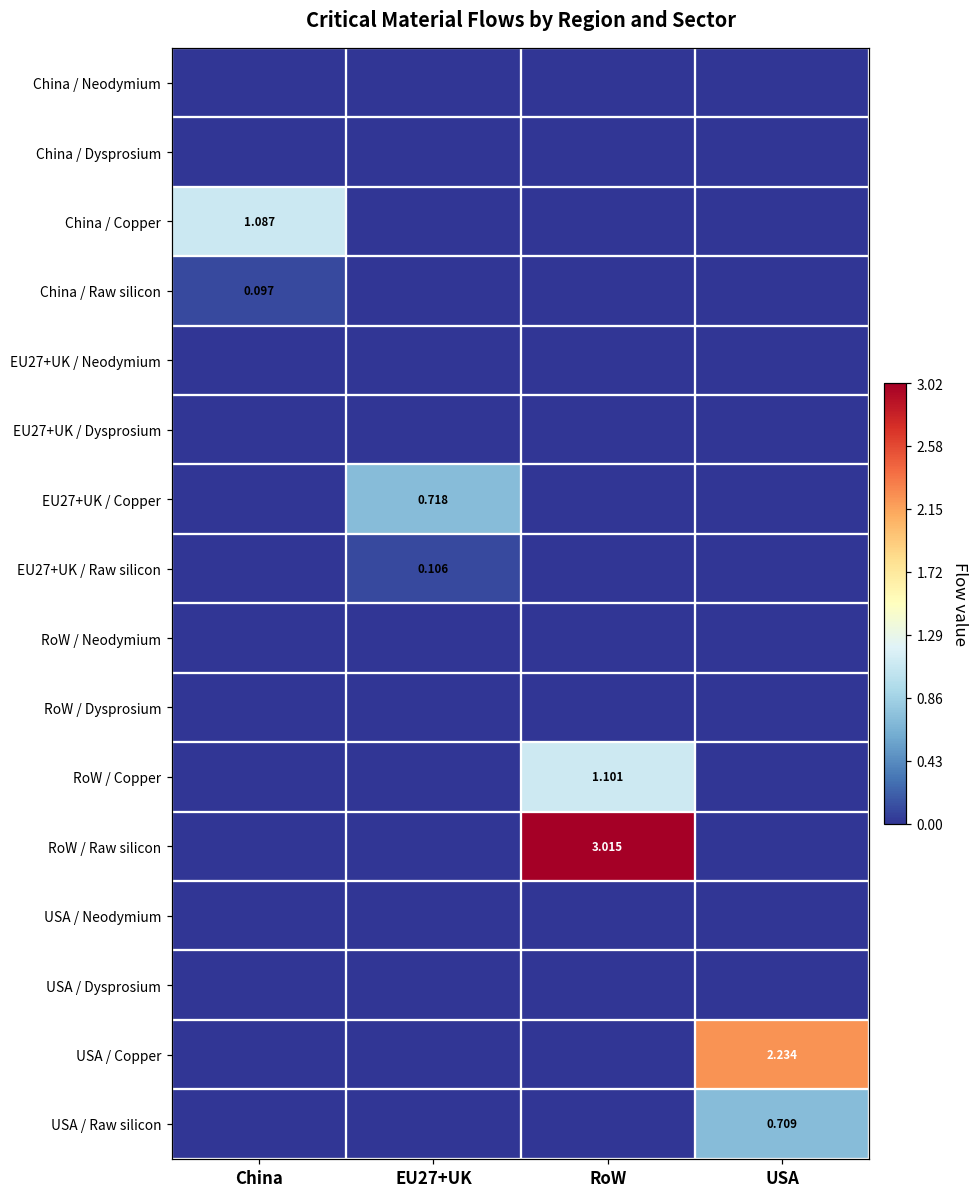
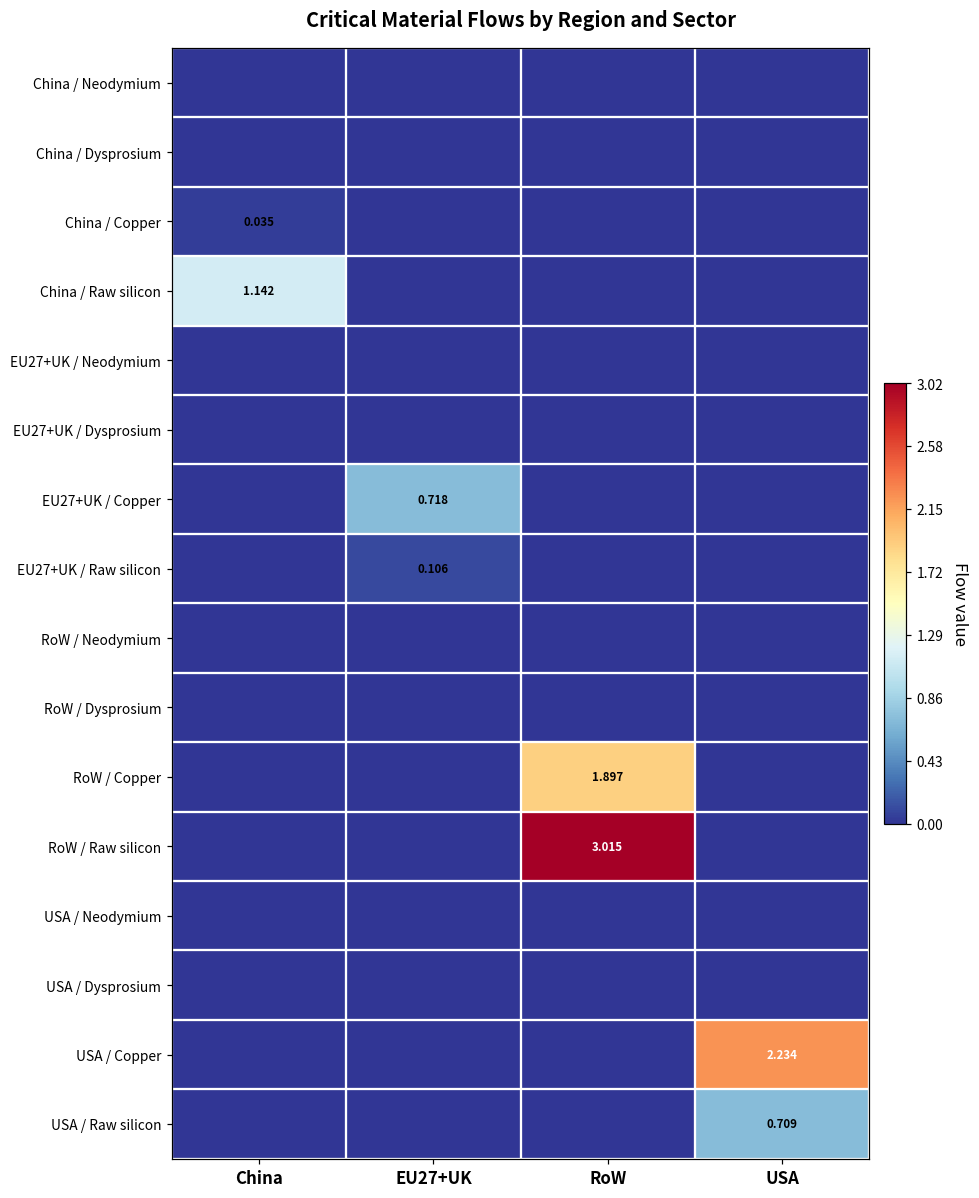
China / Copper, China: 1.087 -> 0.035
China / Raw silicon, China: 0.097 -> 1.142
RoW / Copper, RoW: 1.101 -> 1.897
